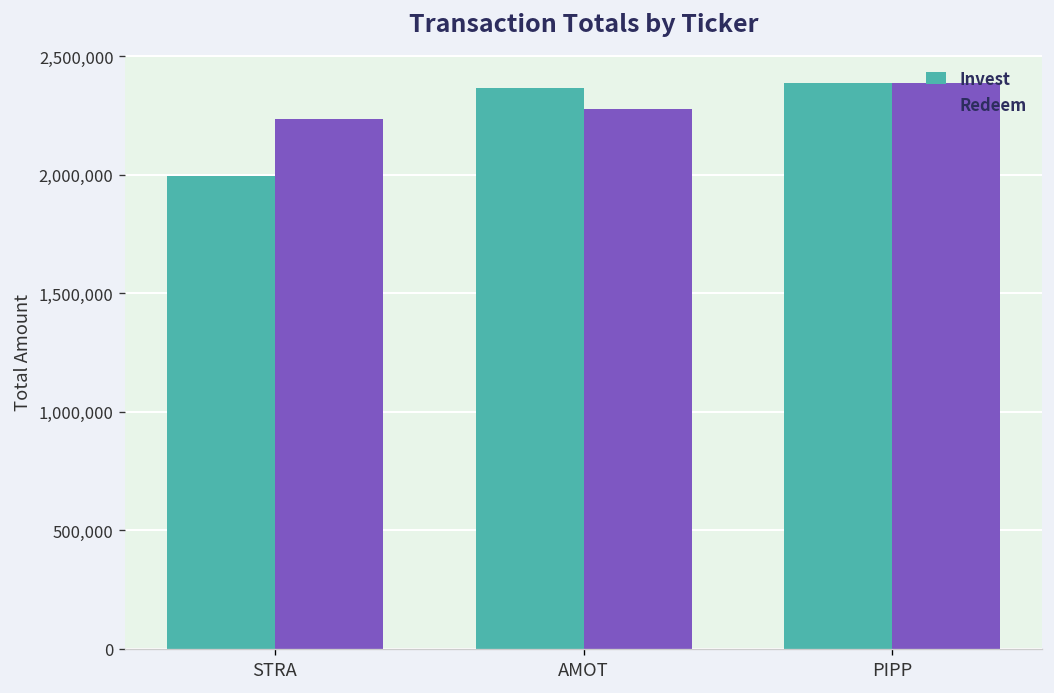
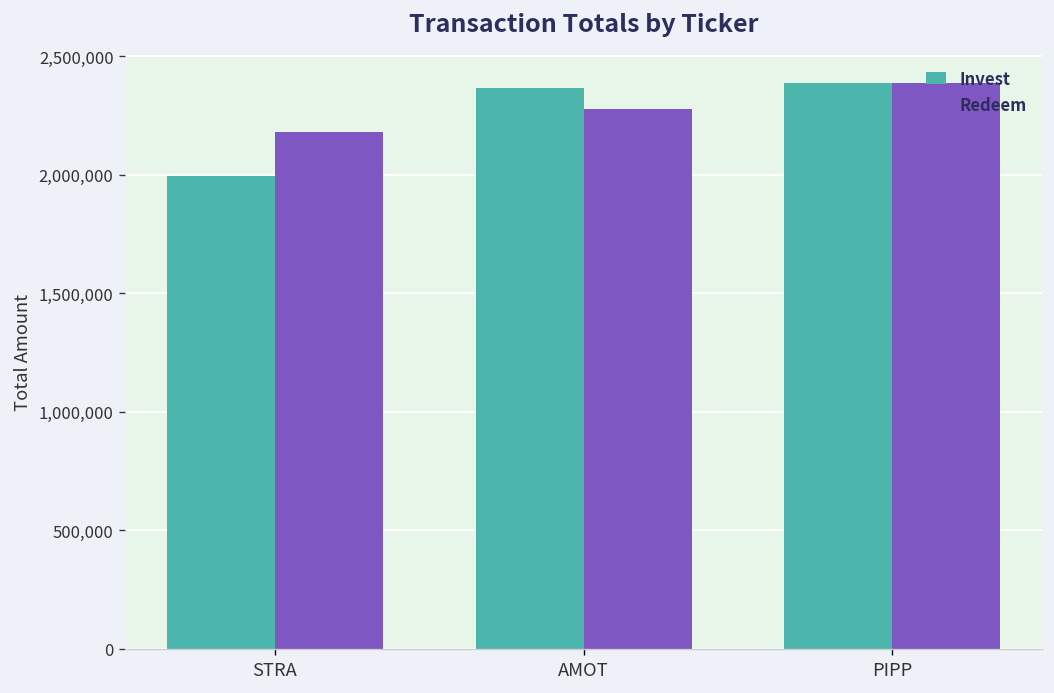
Redeem, STRA: 2,240,000 -> 2,180,000
